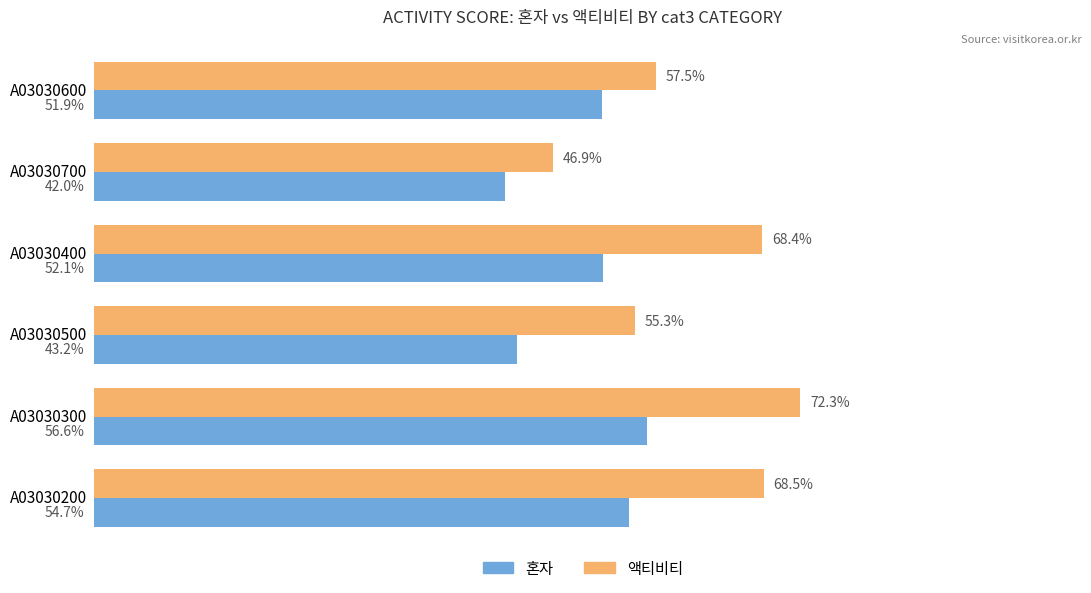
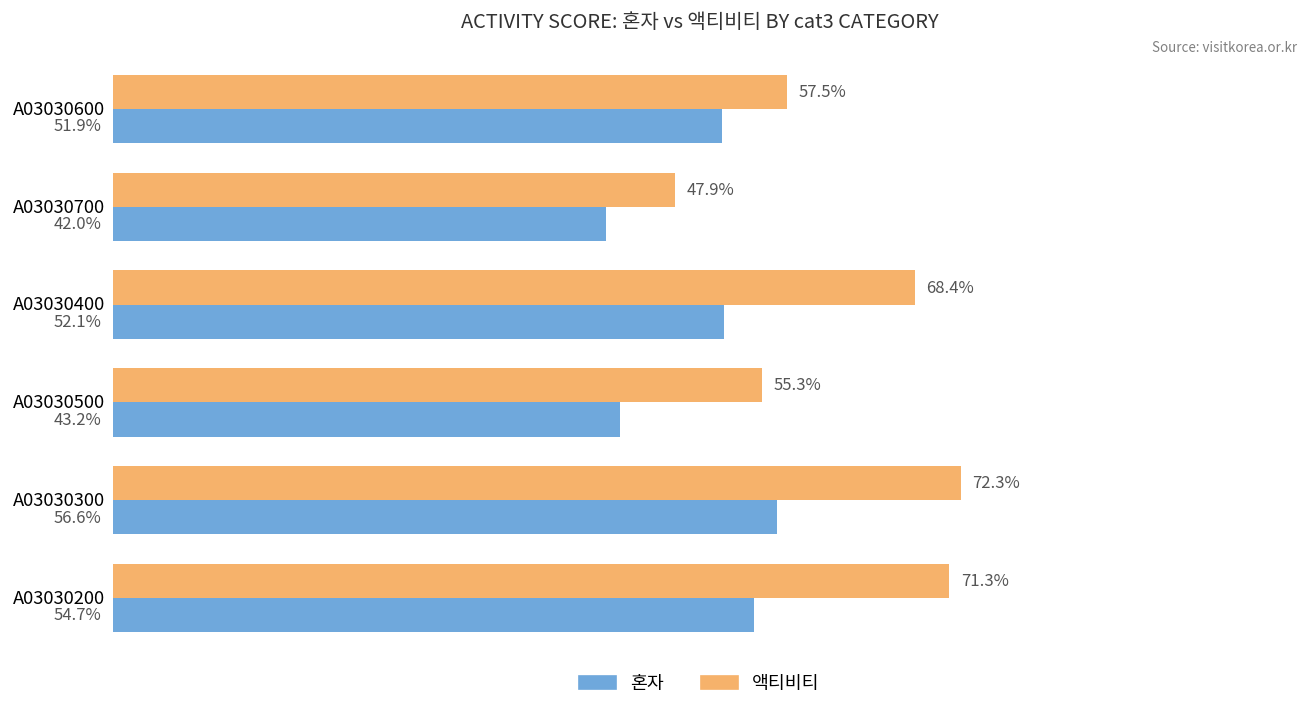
액티비티, A03030700: 46.9% -> 47.9%
액티비티, A03030200: 68.5% -> 71.3%
